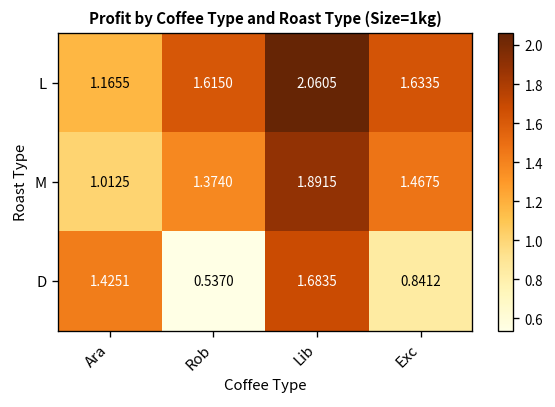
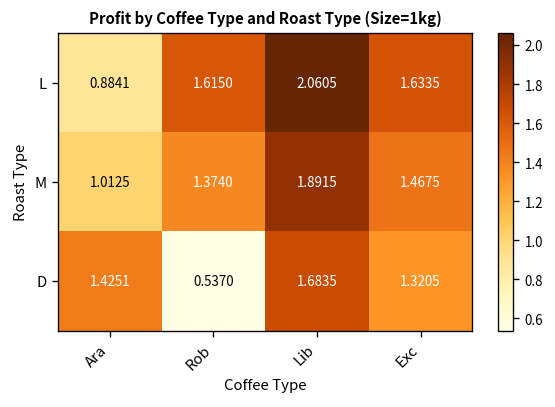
L, Ara: 1.1655 -> 0.8841
D, Exc: 0.8412 -> 1.3205
